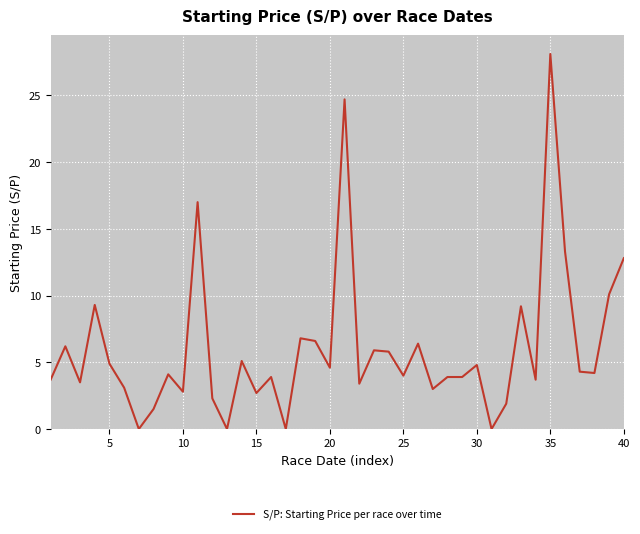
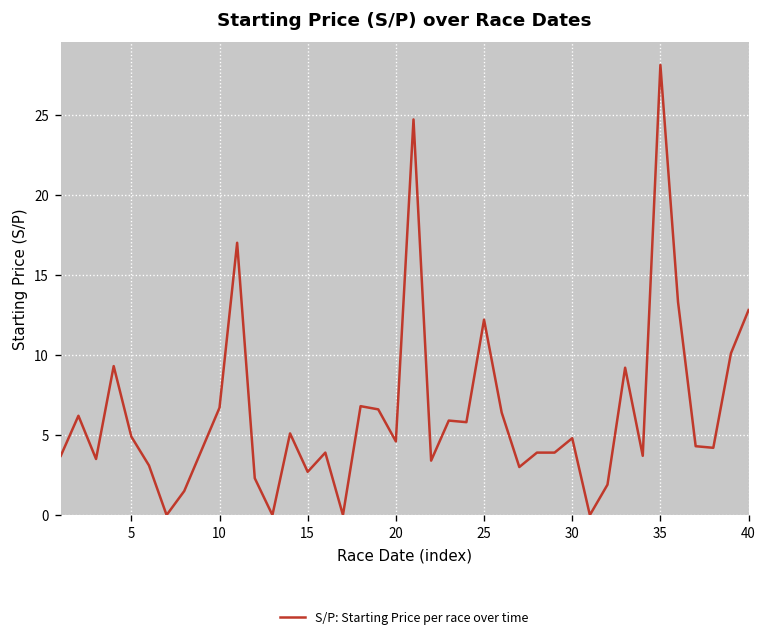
10: 2.8 -> 6.7
25: 4.0 -> 12.2
